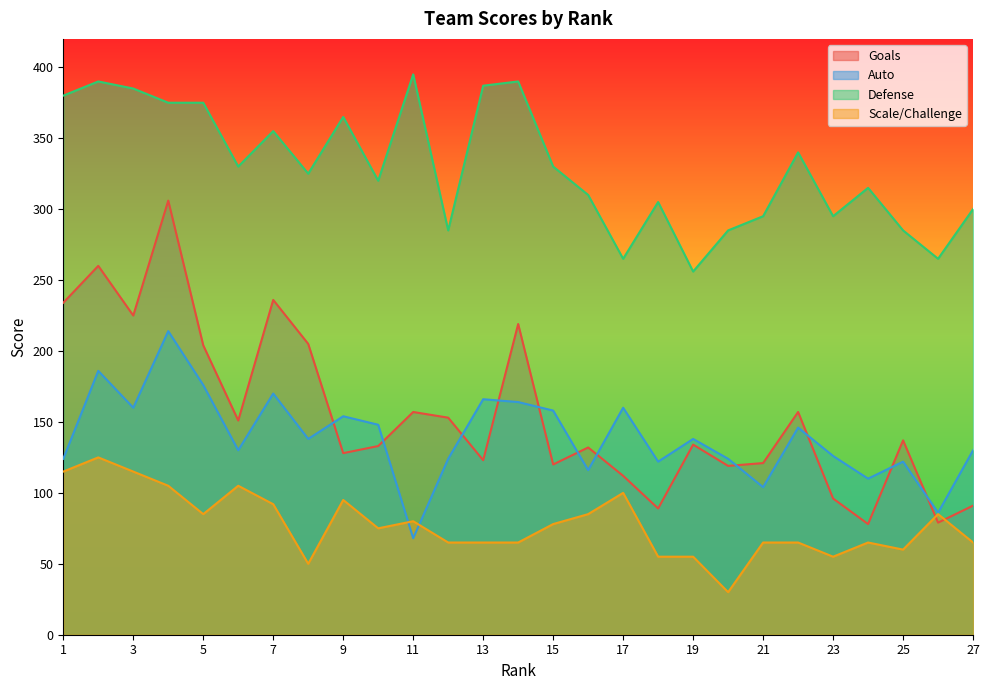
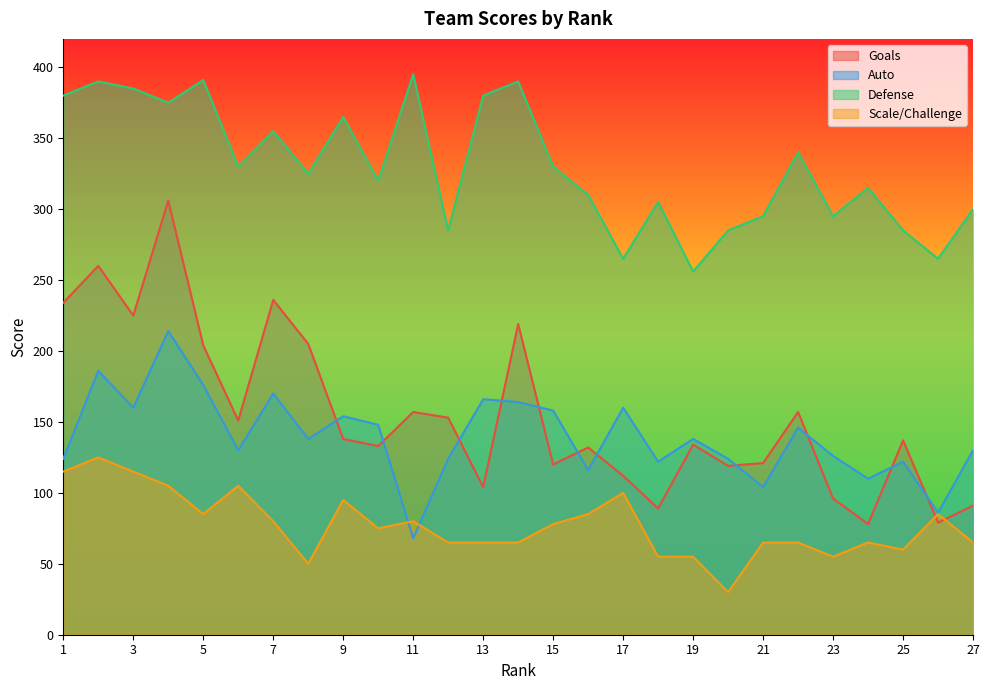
Defense, 5: 375 -> 391
Scale/Challenge, 7: 92 -> 80
Goals, 9: 128 -> 138
Goals, 13: 123 -> 104
Defense, 13: 387 -> 380
